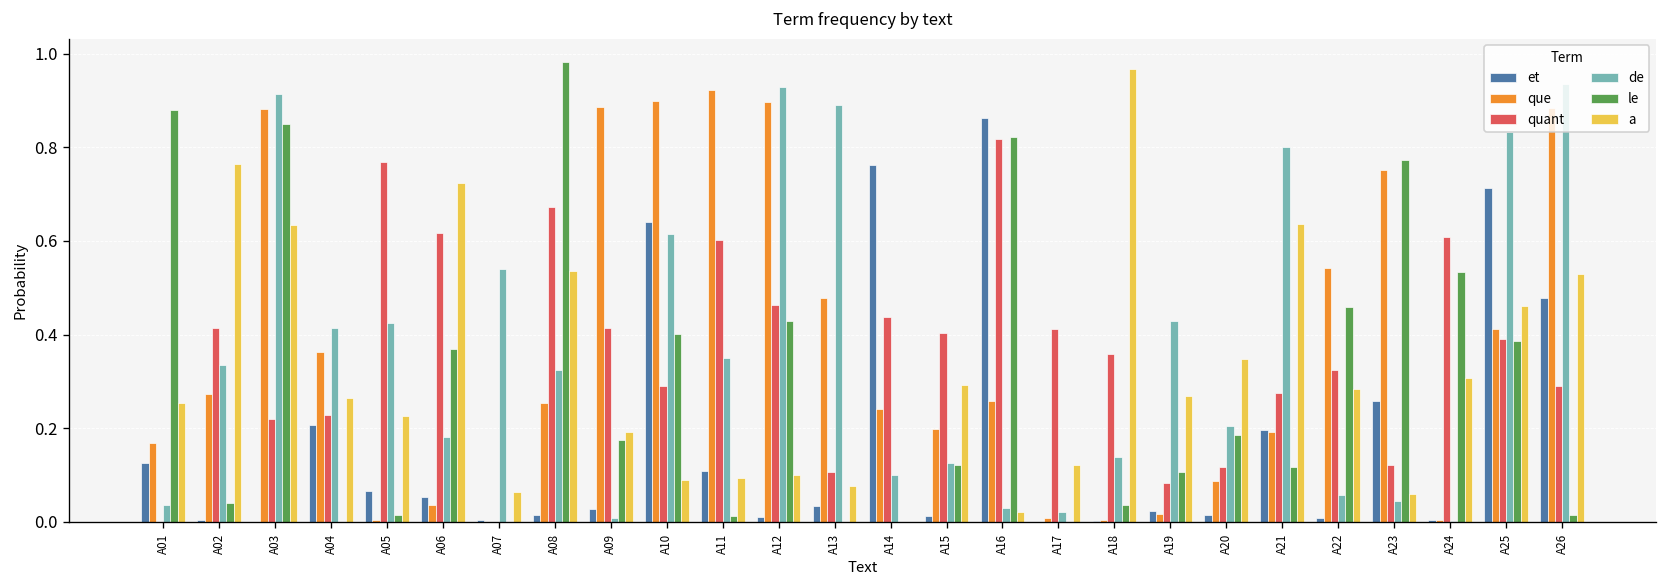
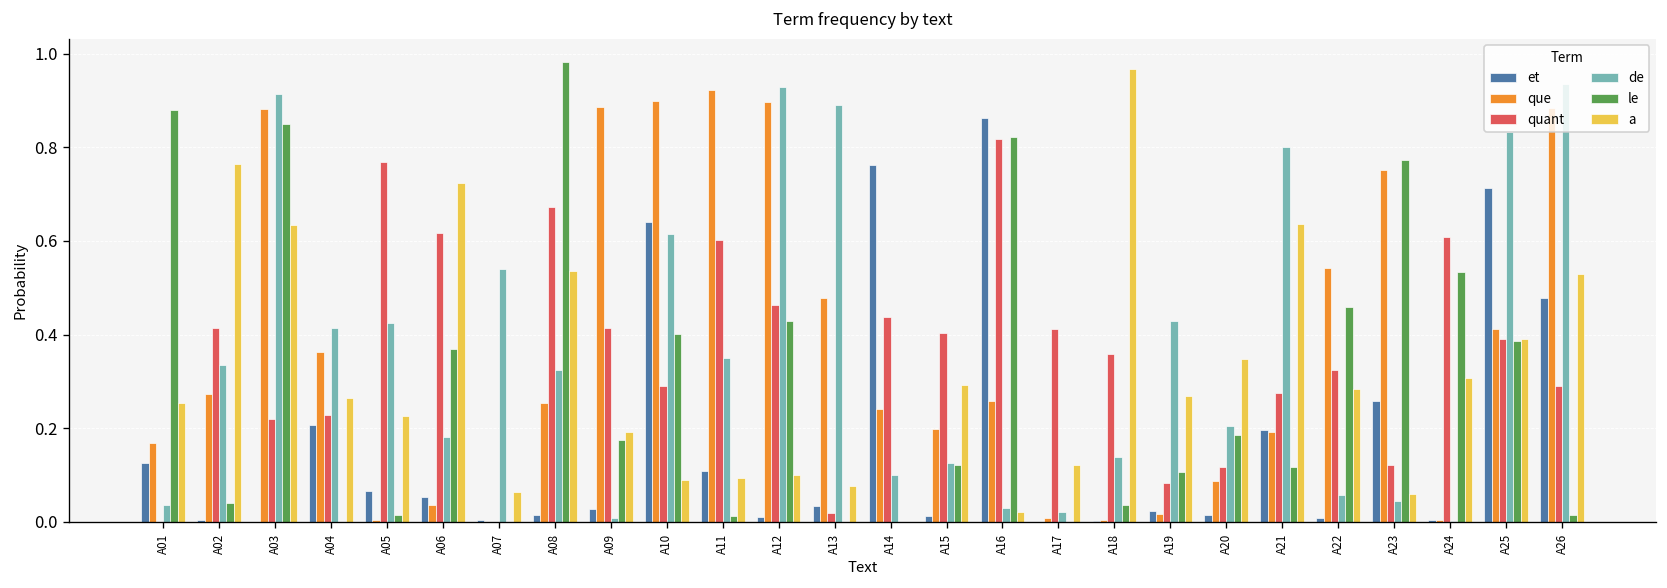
quant, A13: 0.11 -> 0.02
a, A25: 0.46 -> 0.39
